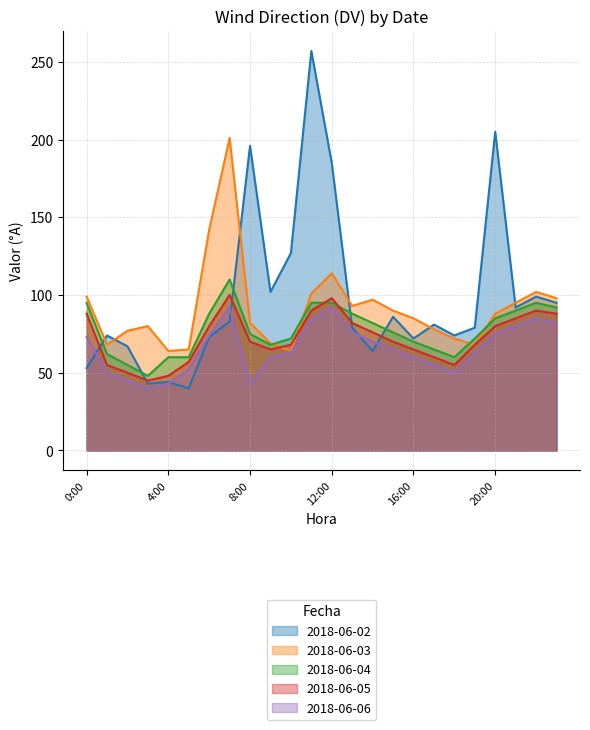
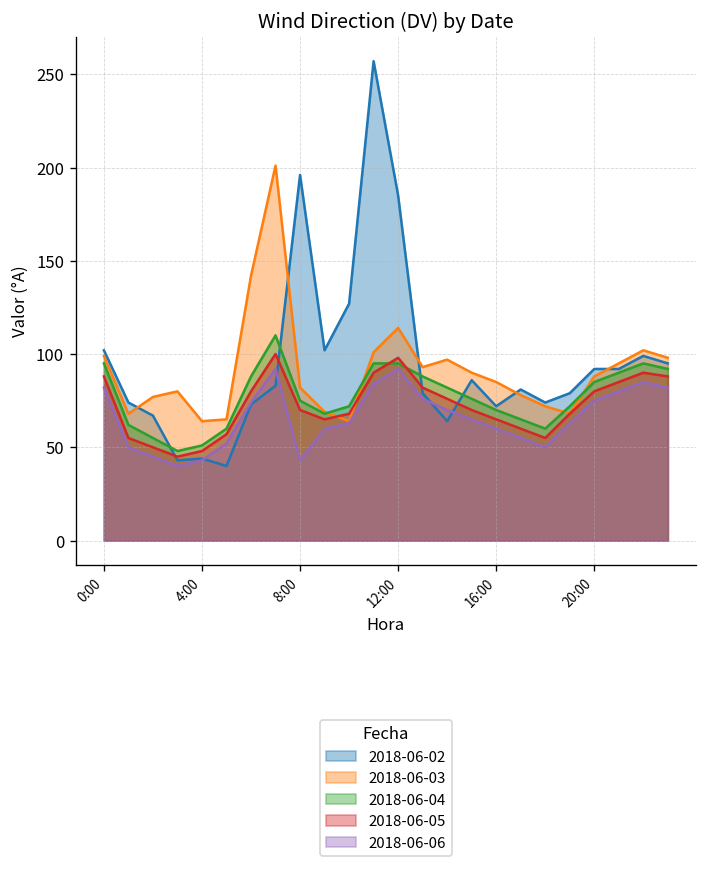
2018-06-02, 0:00: 53 -> 102
2018-06-06, 0:00: 73 -> 82
2018-06-04, 4:00: 60 -> 51
2018-06-02, 20:00: 205 -> 92
